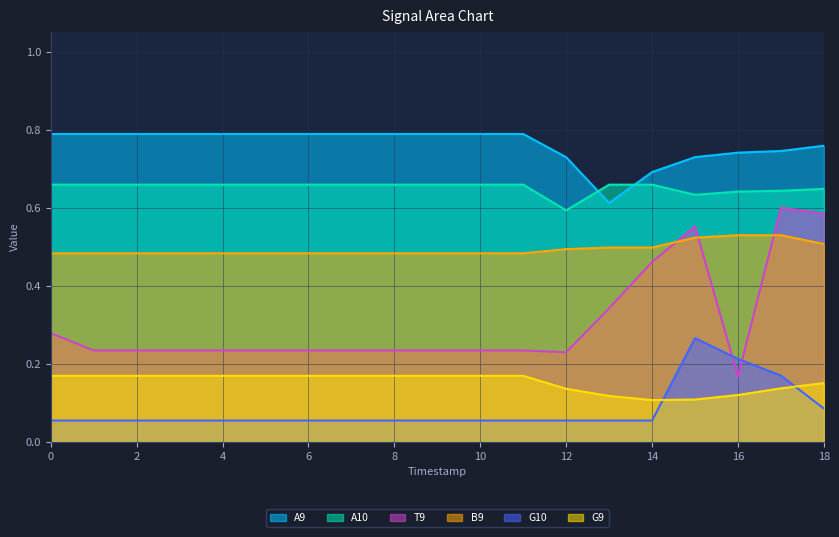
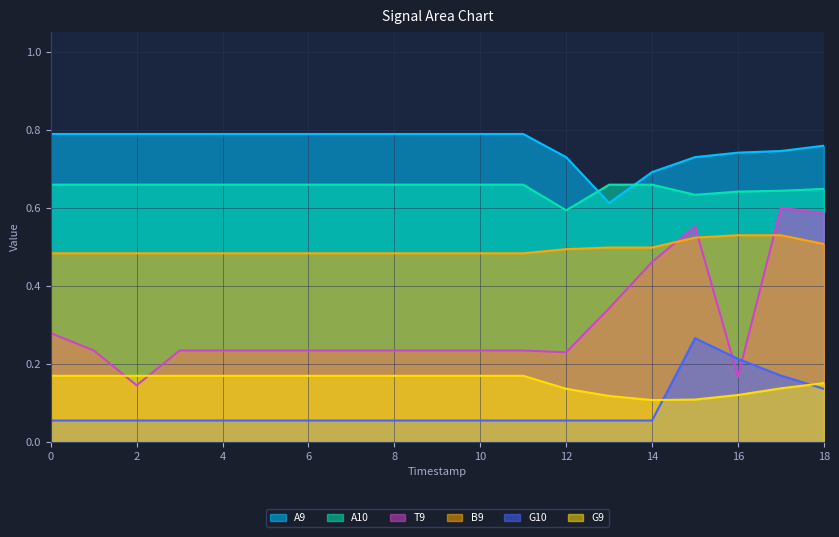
T9, 2: 0.23 -> 0.15
G10, 18: 0.09 -> 0.14
